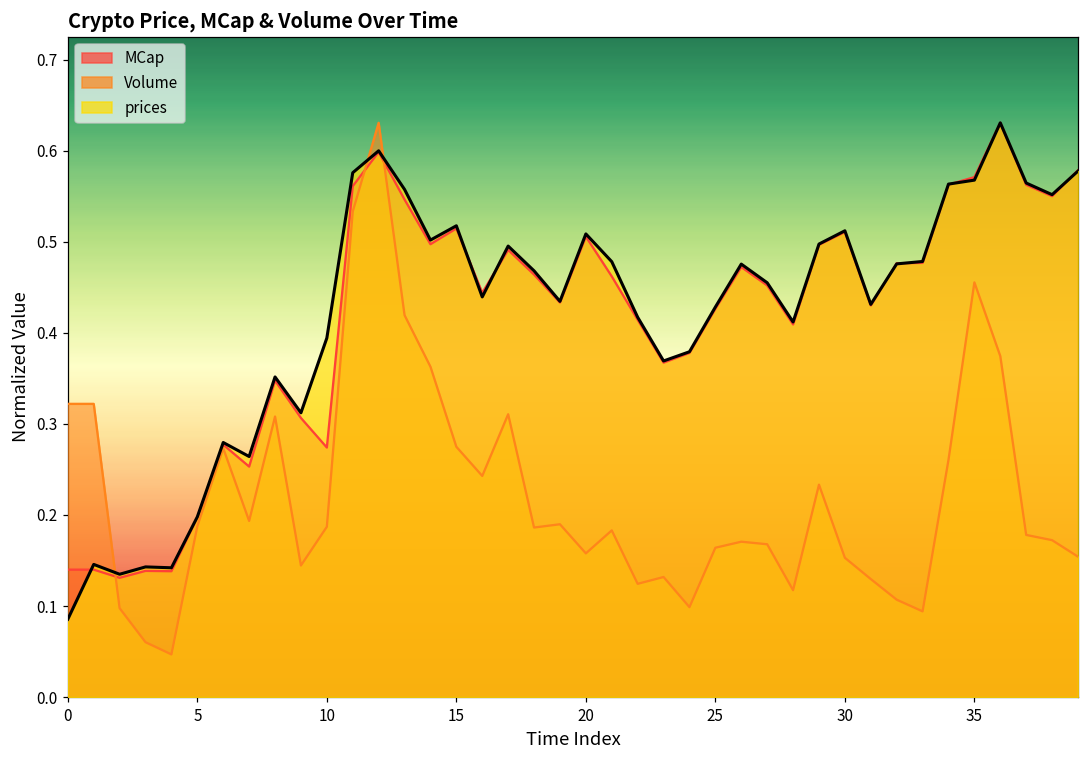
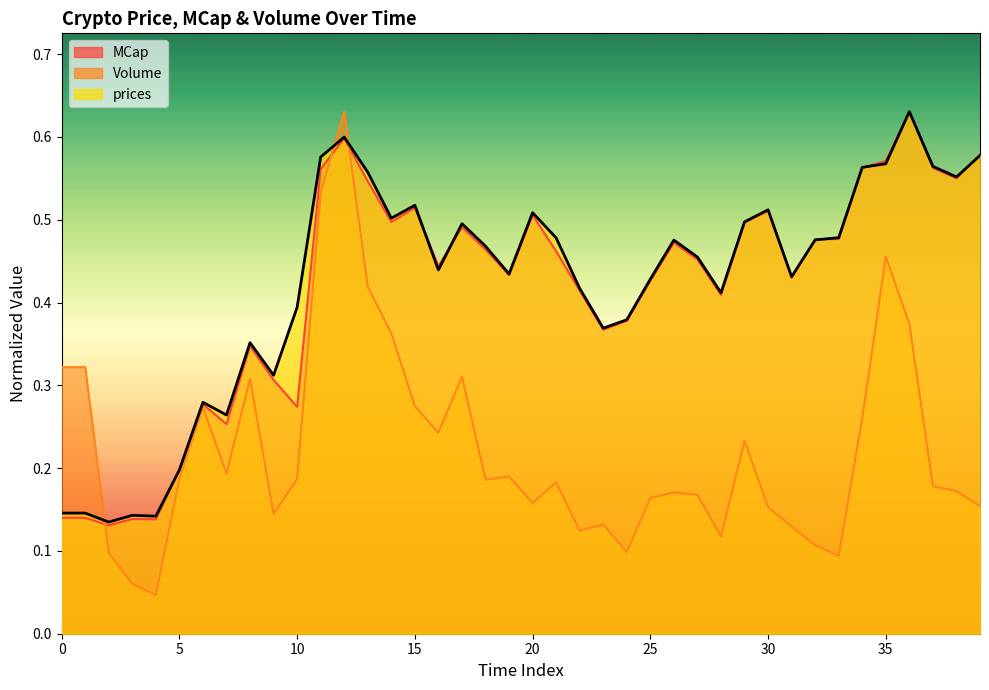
prices, 0: 0.09 -> 0.15
